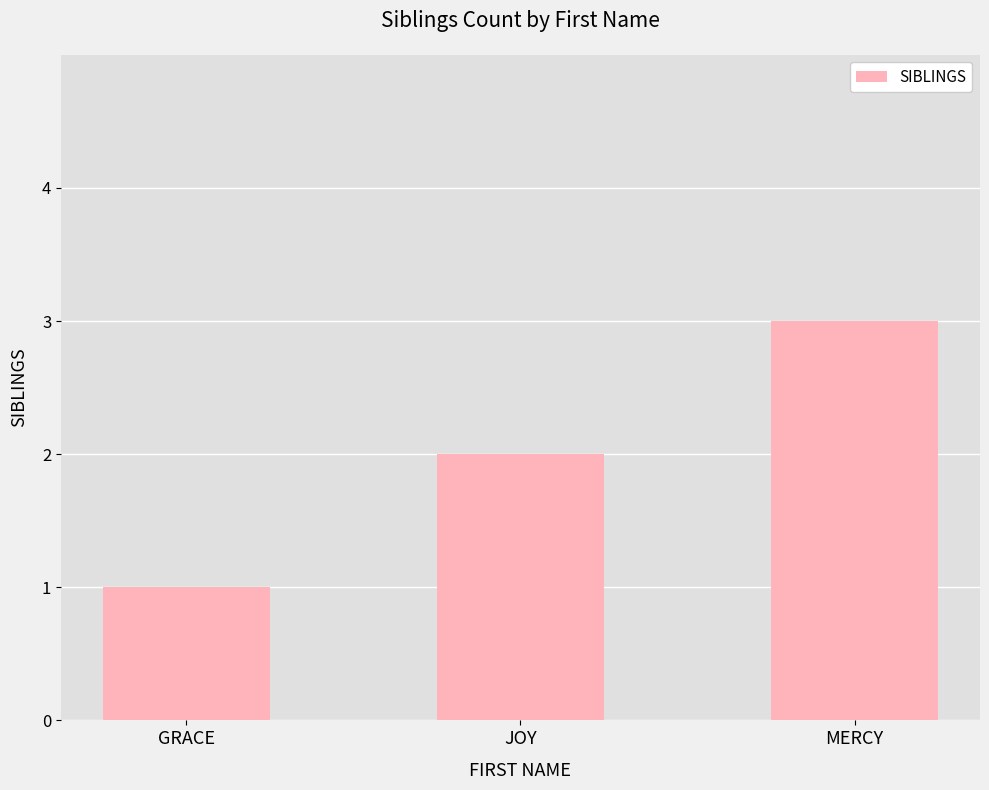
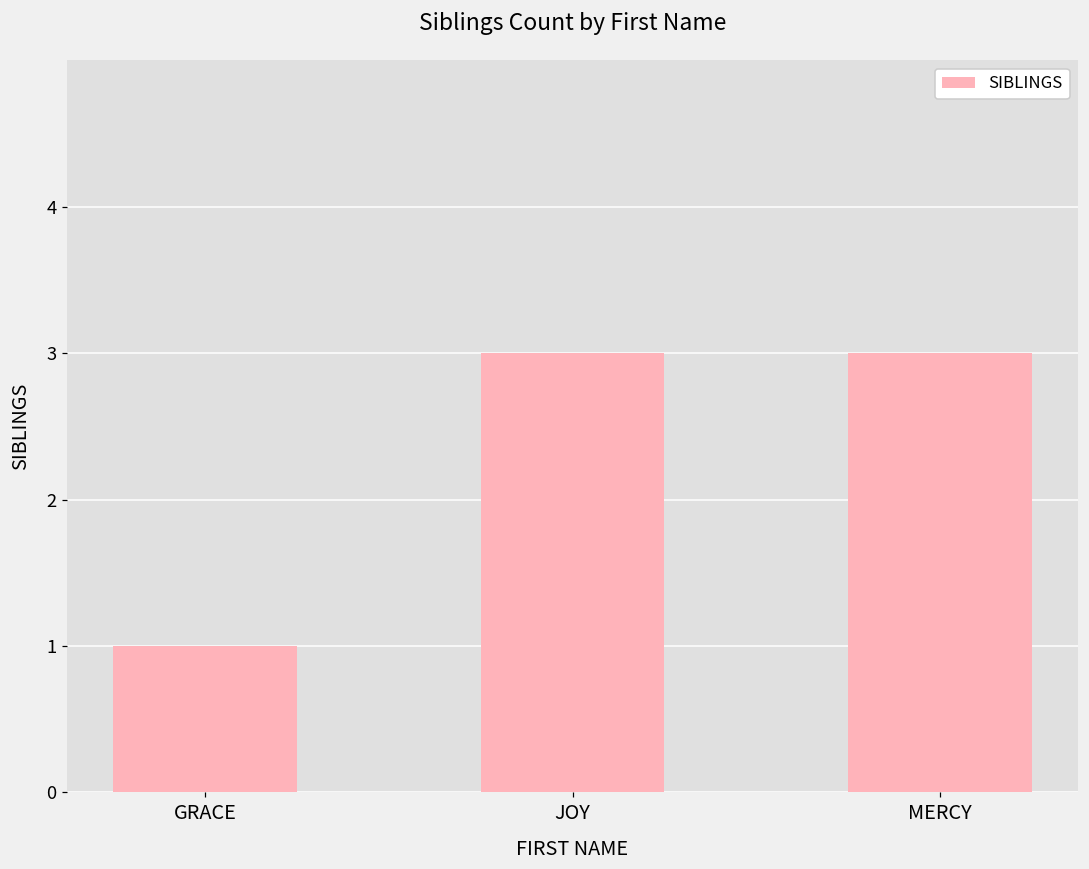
JOY: 2 -> 3
